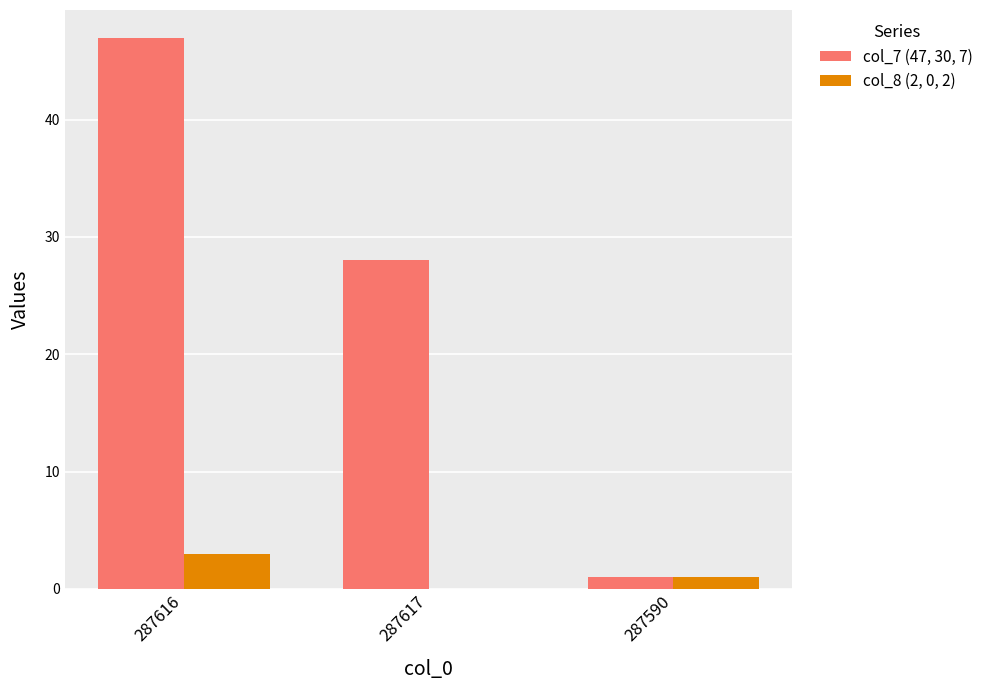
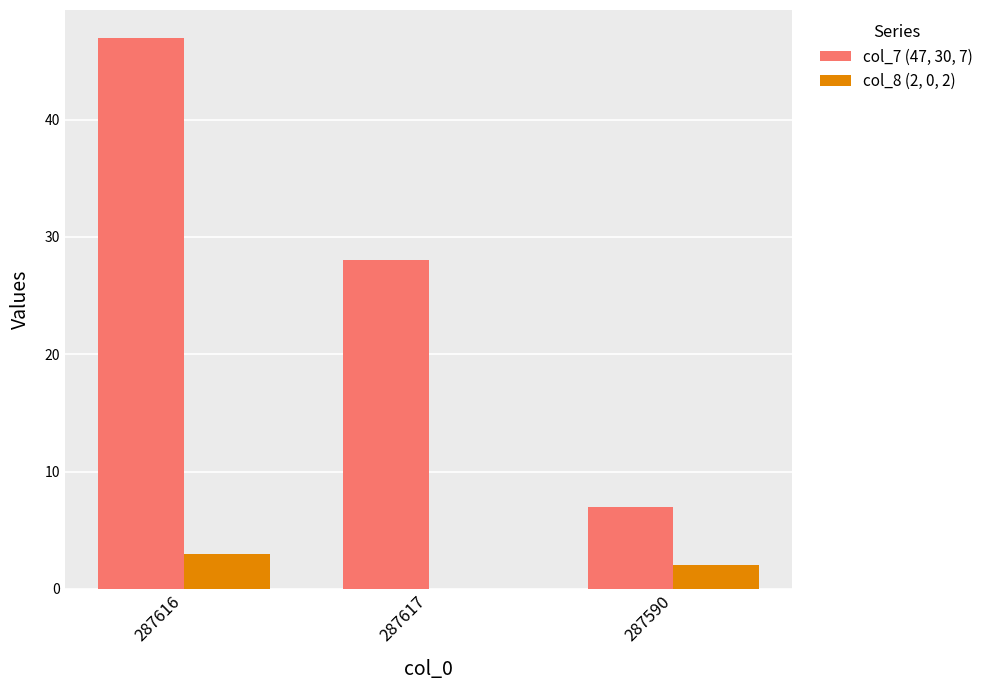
col_7 (47, 30, 7), 287590: 1 -> 7
col_8 (2, 0, 2), 287590: 1 -> 2
